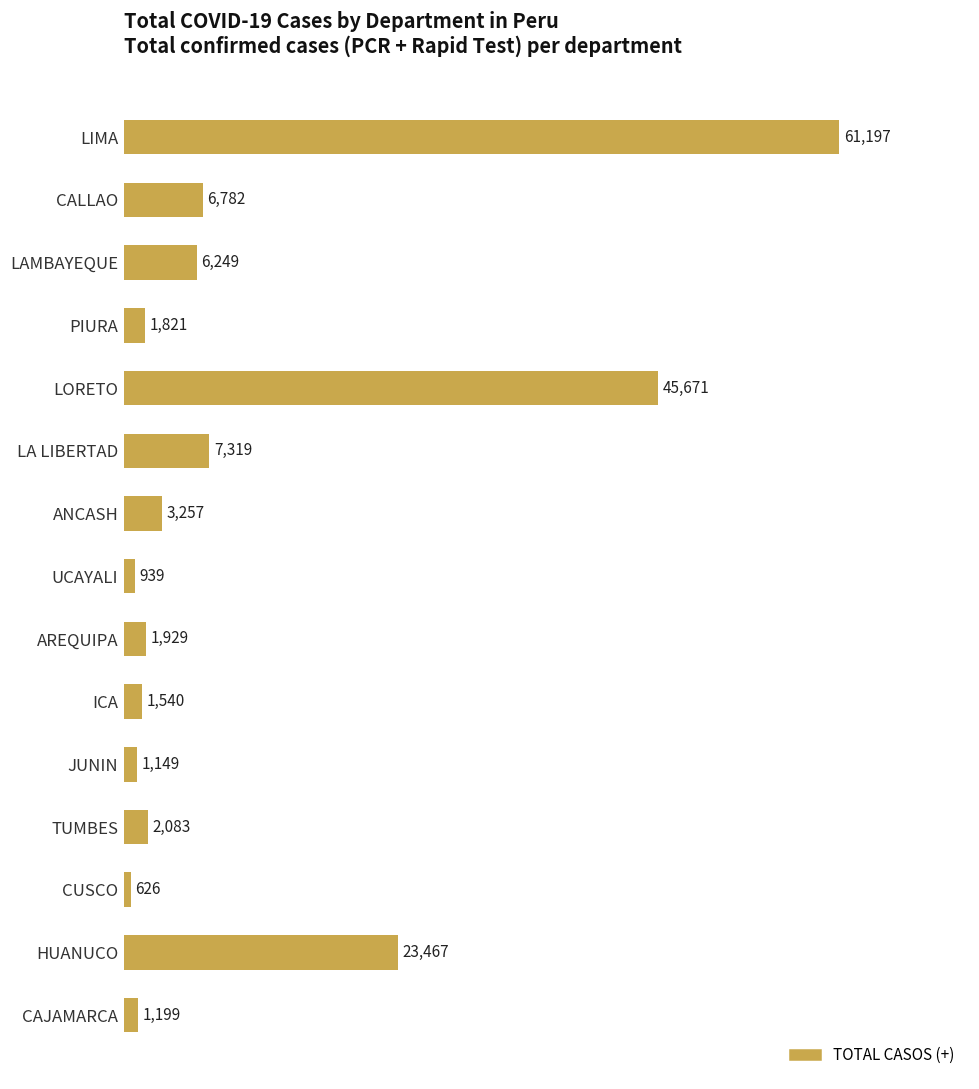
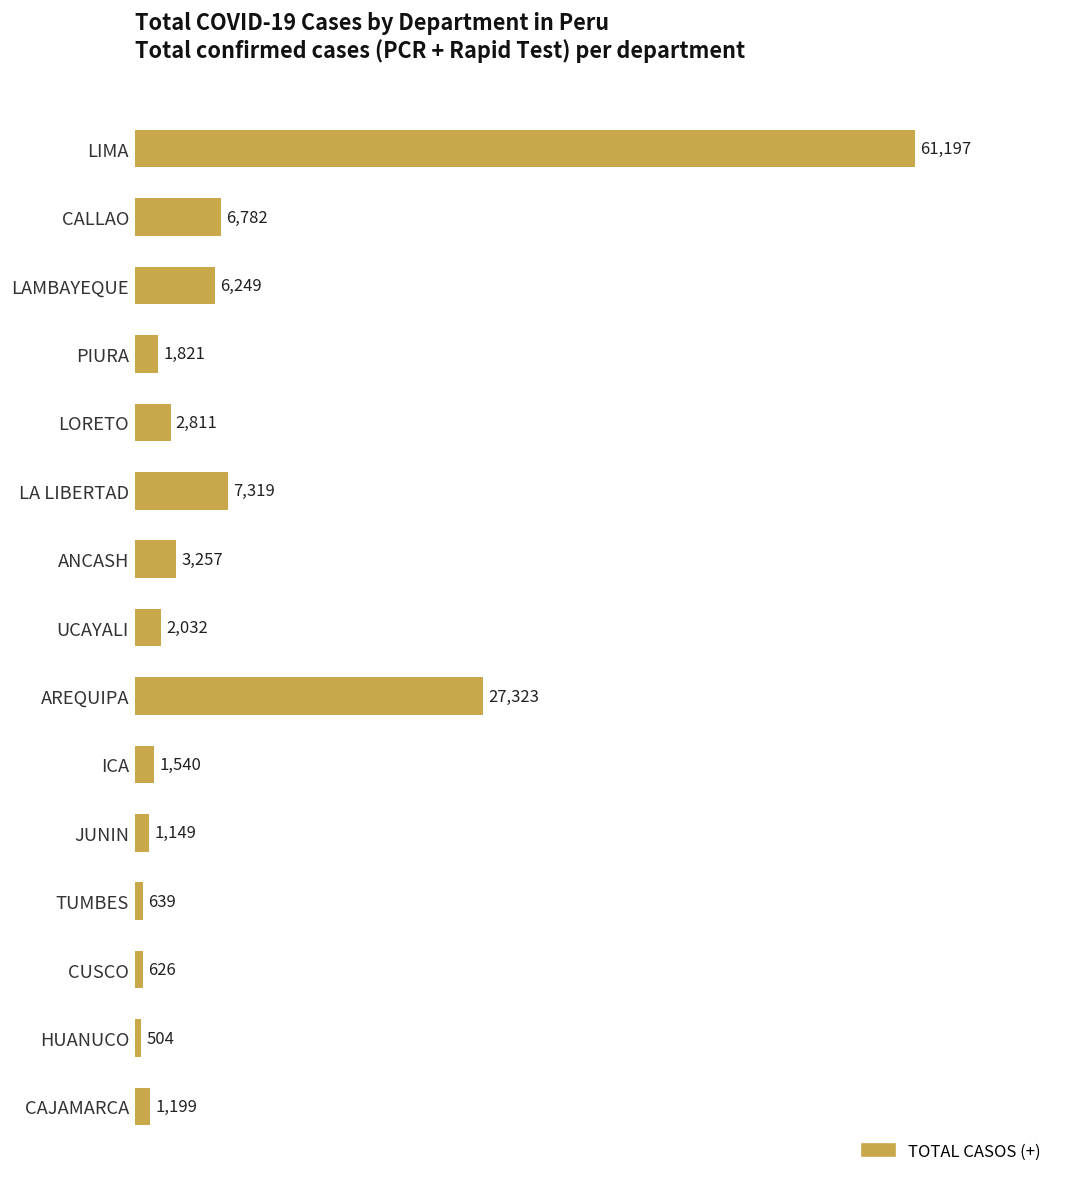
LORETO: 45,671 -> 2,811
UCAYALI: 939 -> 2,032
AREQUIPA: 1,929 -> 27,323
TUMBES: 2,083 -> 639
HUANUCO: 23,467 -> 504
